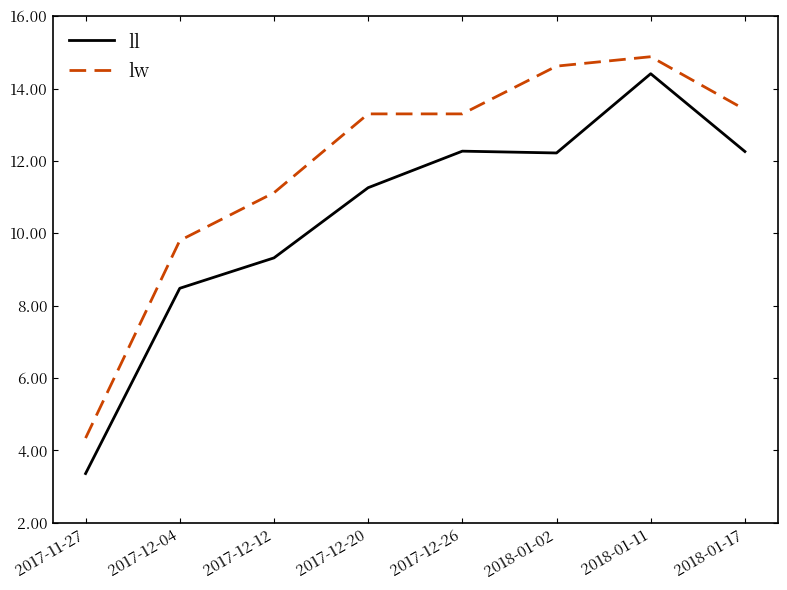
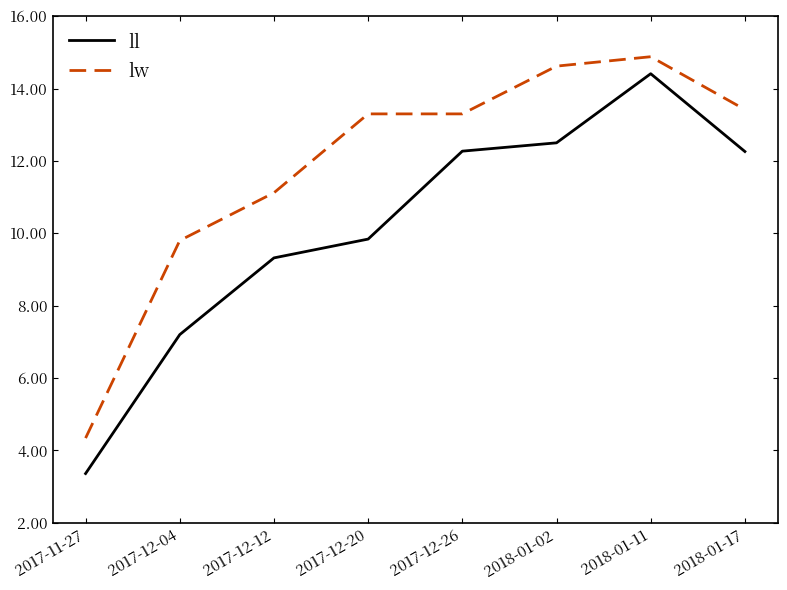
ll, 2017-12-04: 8.5 -> 7.2
ll, 2017-12-20: 11.3 -> 9.8
ll, 2018-01-02: 12.2 -> 12.5
